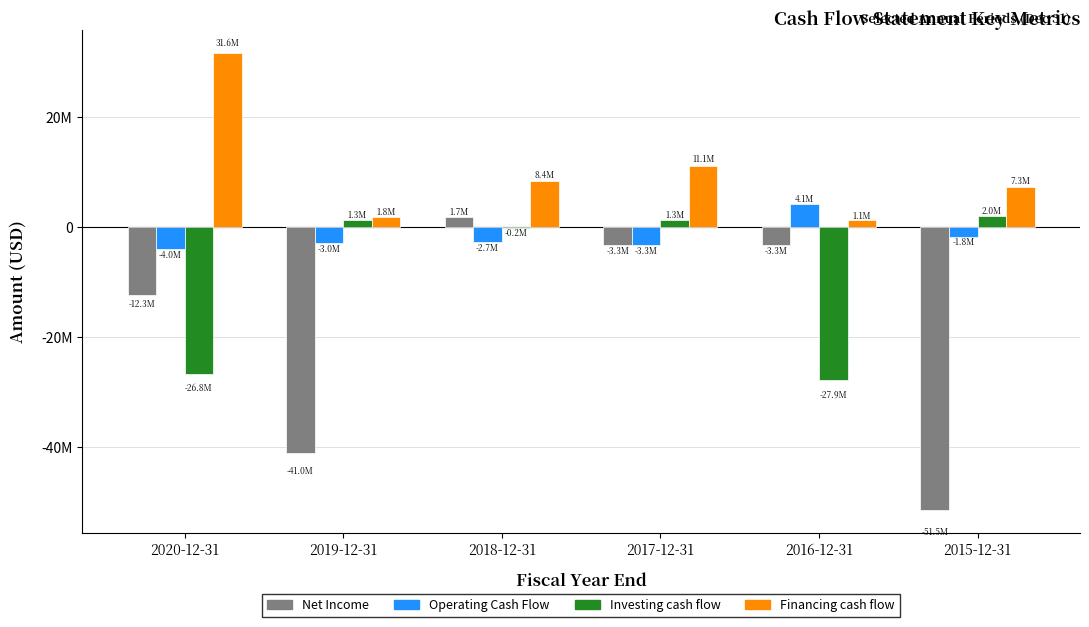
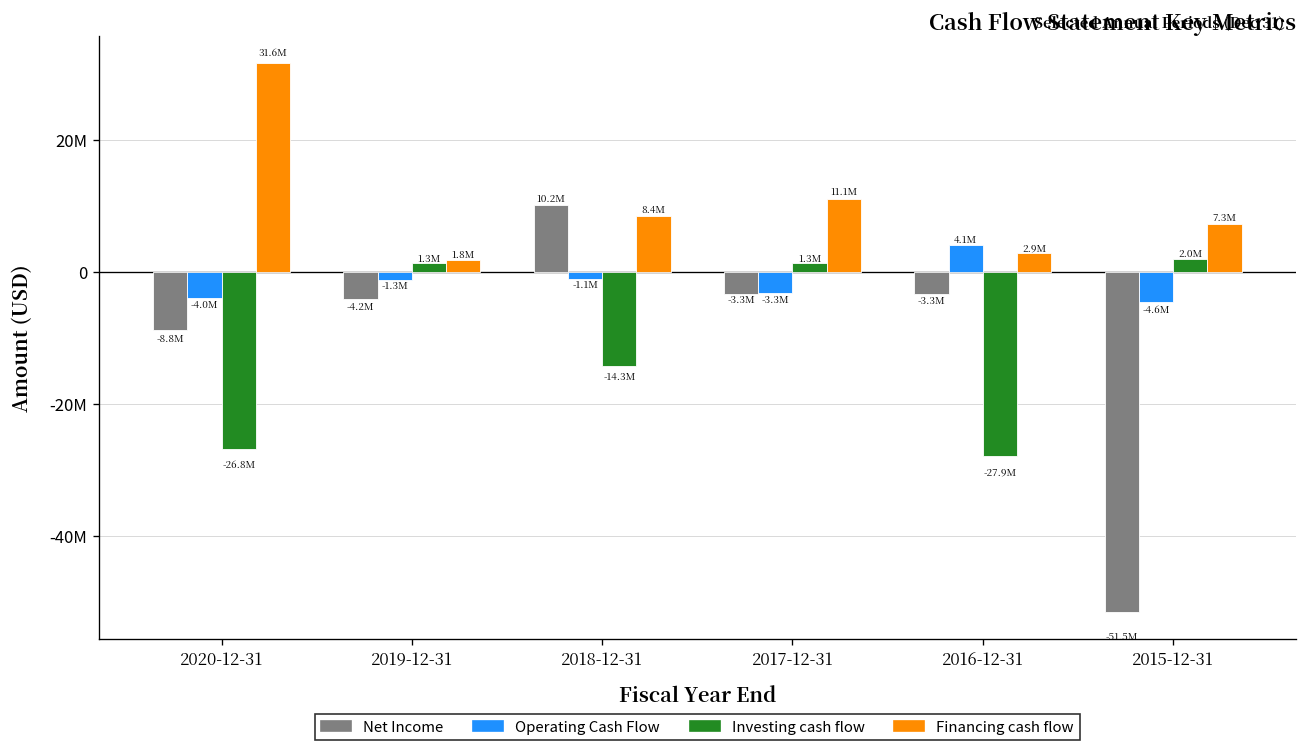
Net Income, 2020-12-31: -12.3M -> -8.8M
Net Income, 2019-12-31: -41.0M -> -4.2M
Operating Cash Flow, 2019-12-31: -3.0M -> -1.3M
Net Income, 2018-12-31: 1.7M -> 10.2M
Operating Cash Flow, 2018-12-31: -2.7M -> -1.1M
Investing cash flow, 2018-12-31: -0.2M -> -14.3M
Financing cash flow, 2016-12-31: 1.1M -> 2.9M
Operating Cash Flow, 2015-12-31: -1.8M -> -4.6M
